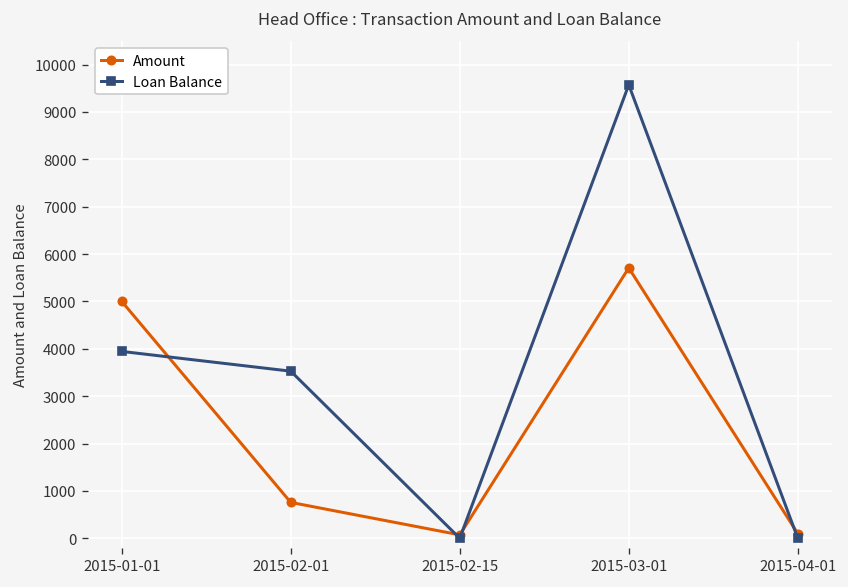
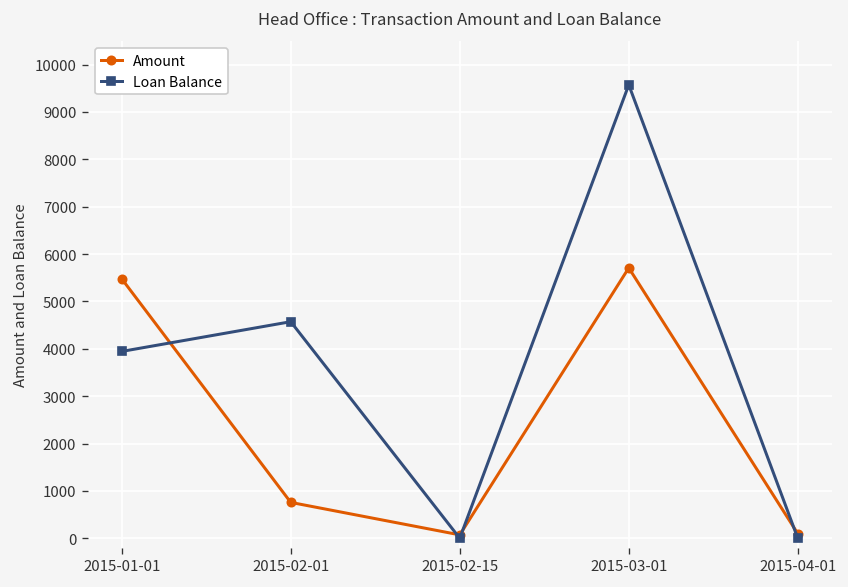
Amount, 2015-01-01: 5000 -> 5500
Loan Balance, 2015-02-01: 3500 -> 4600
